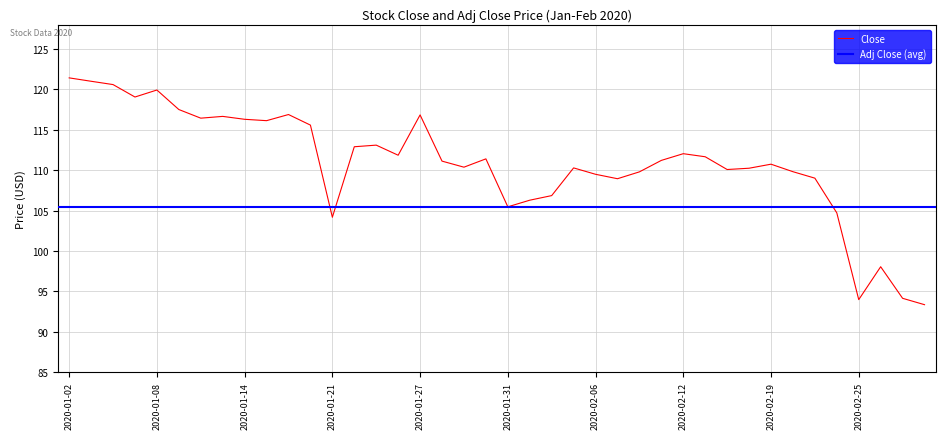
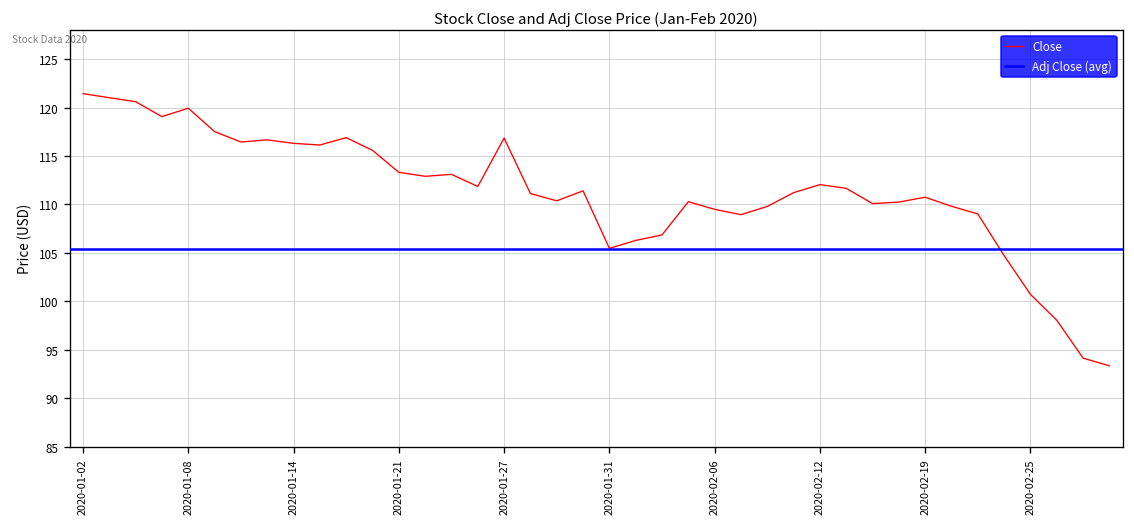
2020-01-21: 104 -> 113
2020-02-25: 94 -> 101
